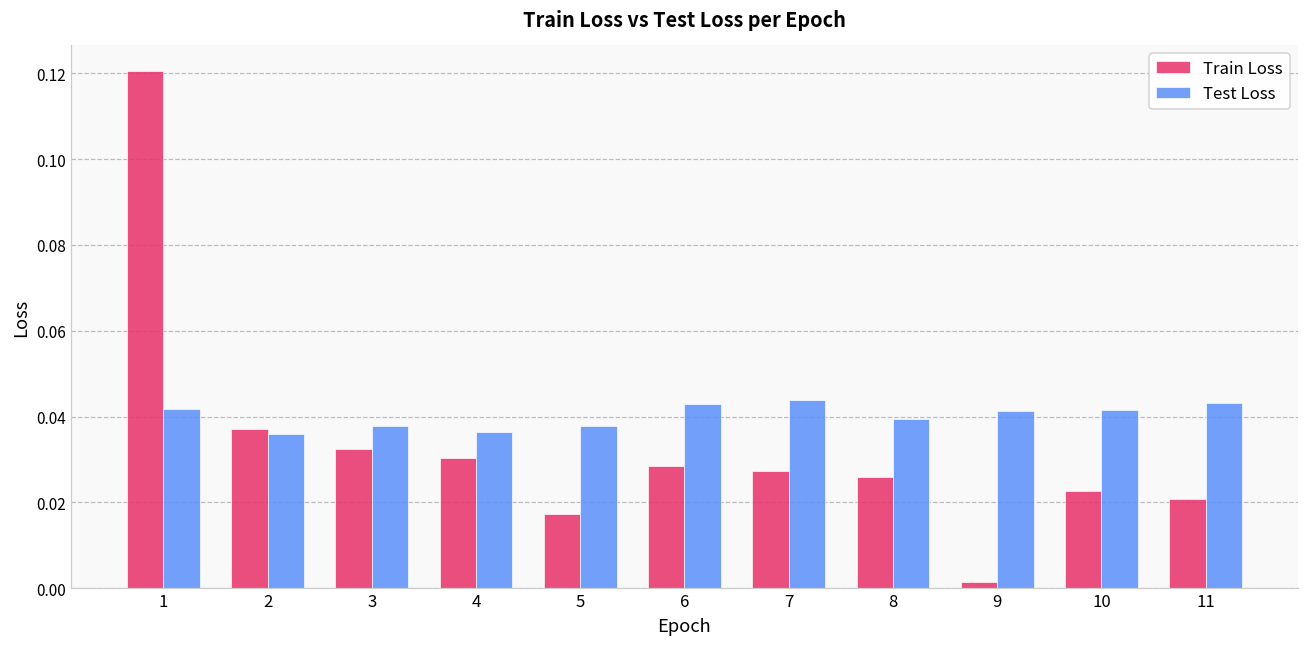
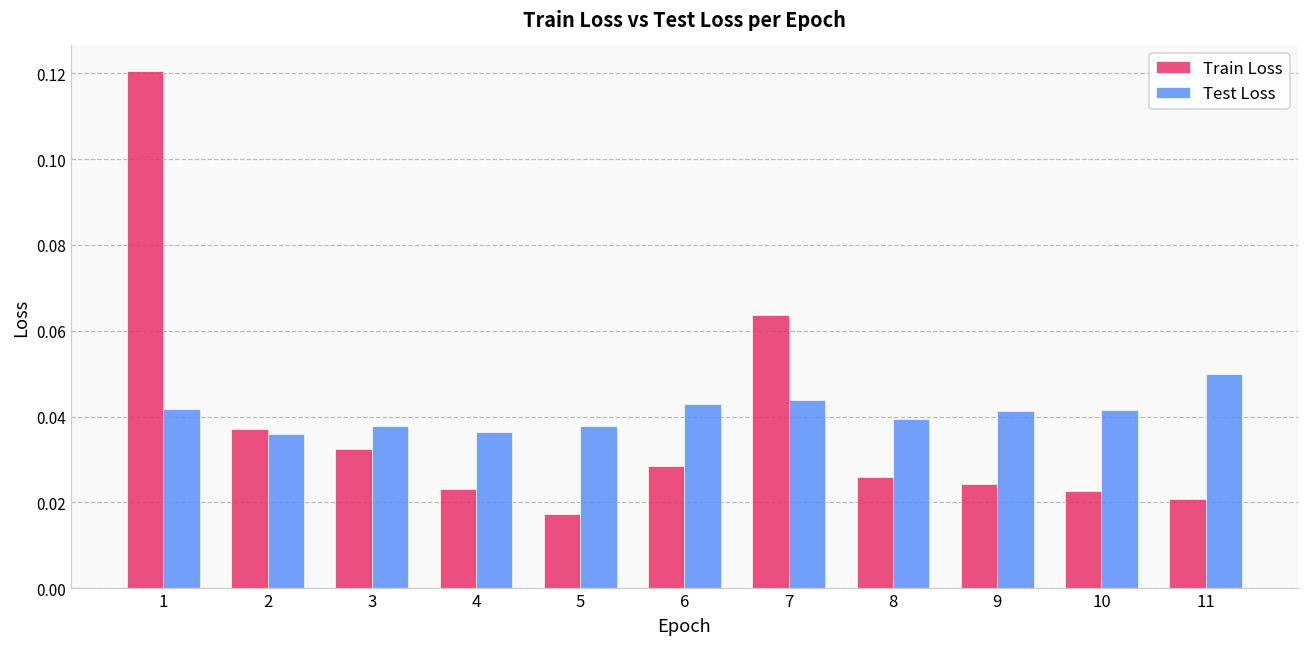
Train Loss, 4: 0.030 -> 0.023
Train Loss, 7: 0.027 -> 0.064
Train Loss, 9: 0.001 -> 0.024
Test Loss, 11: 0.043 -> 0.050
